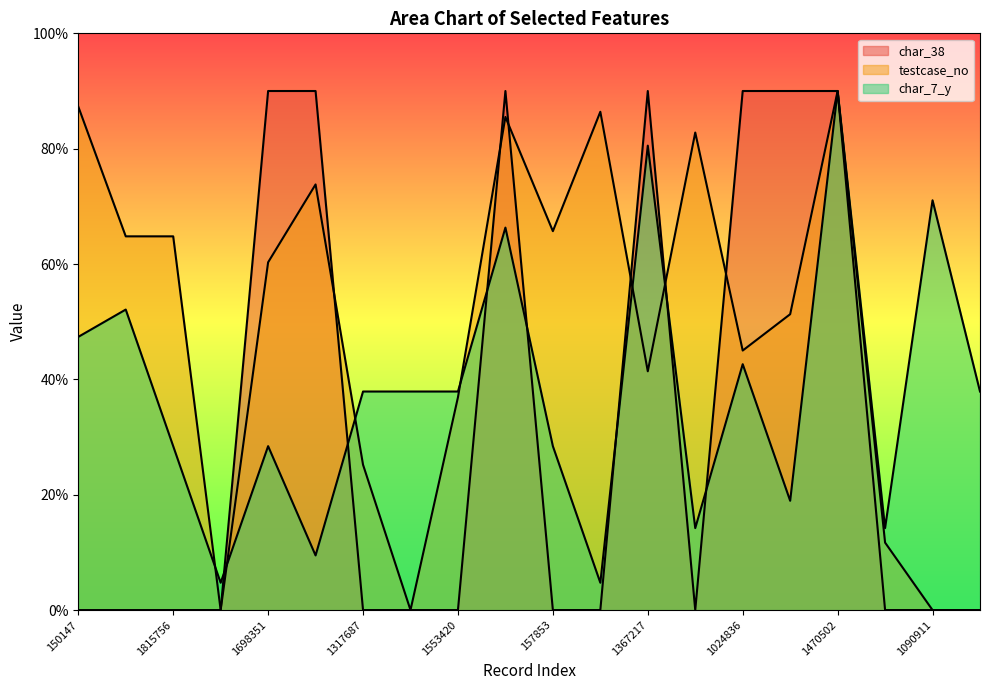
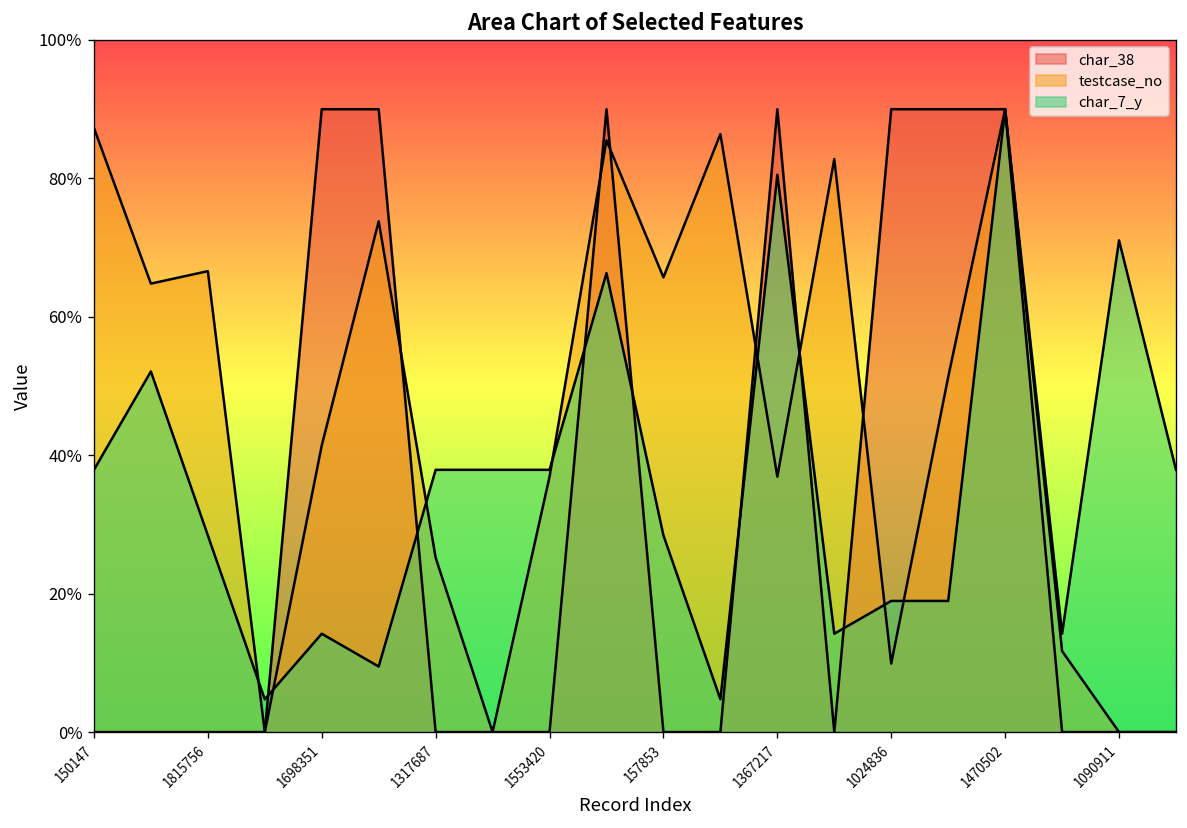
char_7_y, 150147: 47% -> 38%
testcase_no, 1815756: 65% -> 67%
testcase_no, 1698351: 60% -> 41%
char_7_y, 1698351: 28% -> 14%
testcase_no, 1367217: 41% -> 37%
testcase_no, 1024836: 45% -> 10%
char_7_y, 1024836: 43% -> 19%
